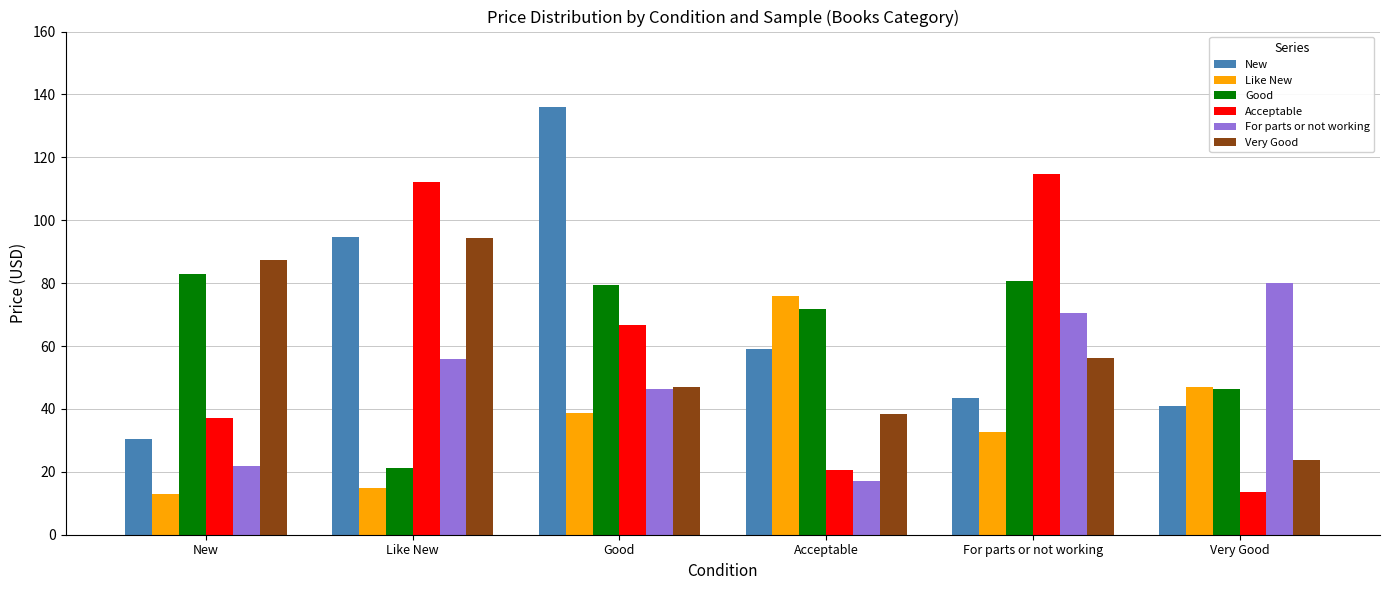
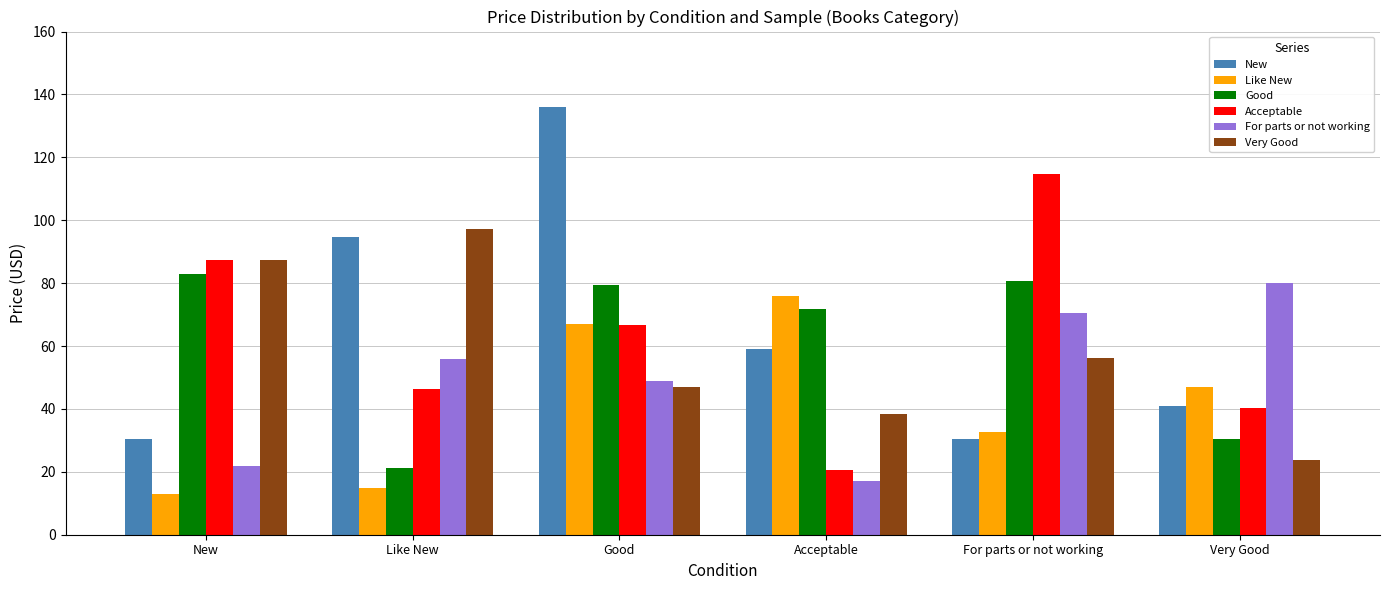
Acceptable, New: 37 -> 87
Acceptable, Like New: 112 -> 46
Very Good, Like New: 94 -> 97
Like New, Good: 39 -> 67
For parts or not working, Good: 46 -> 49
New, For parts or not working: 43 -> 30
Good, Very Good: 46 -> 30
Acceptable, Very Good: 14 -> 40
